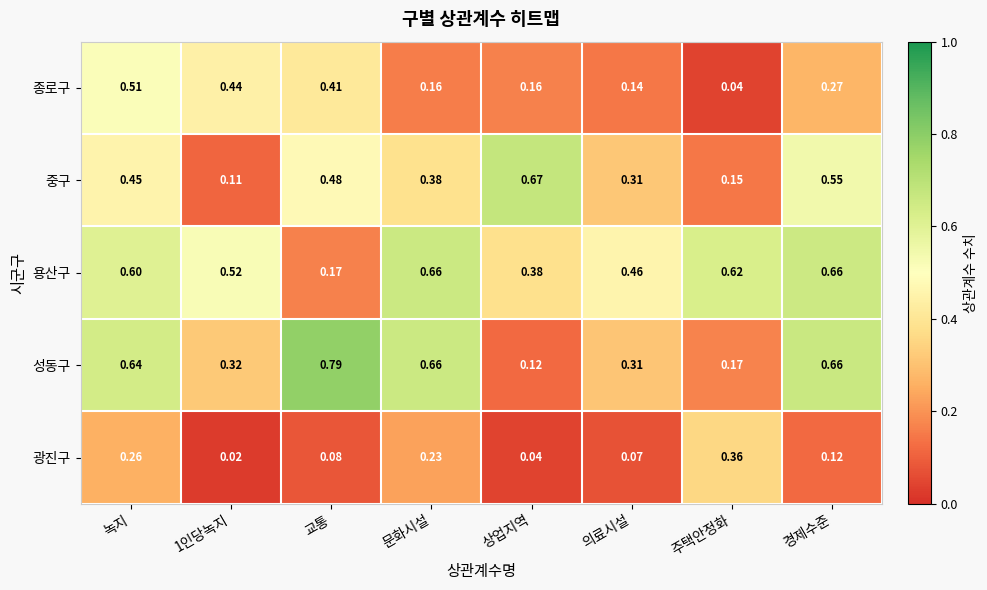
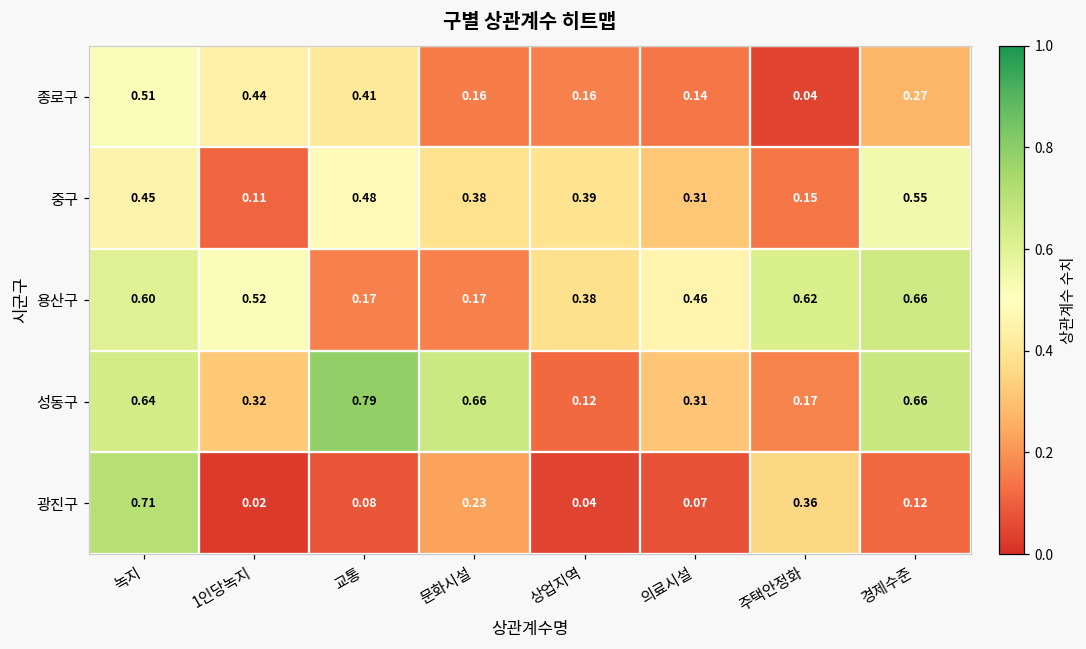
중구, 상업지역: 0.67 -> 0.39
용산구, 문화시설: 0.66 -> 0.17
광진구, 녹지: 0.26 -> 0.71
